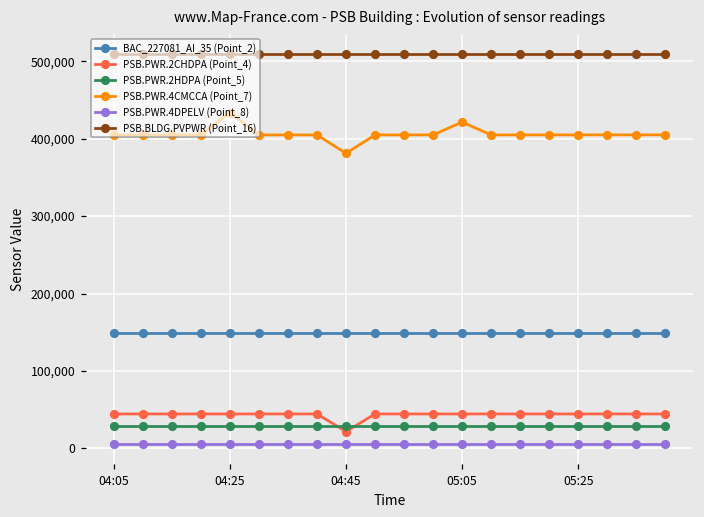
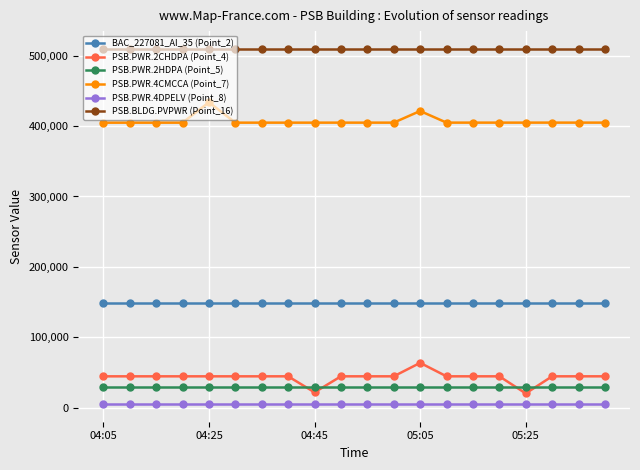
PSB.PWR.4CMCCA (Point_7), 04:45: 380,000 -> 400,000
PSB.PWR.2CHDPA (Point_4), 05:05: 40,000 -> 60,000
PSB.PWR.2CHDPA (Point_4), 05:25: 40,000 -> 20,000
